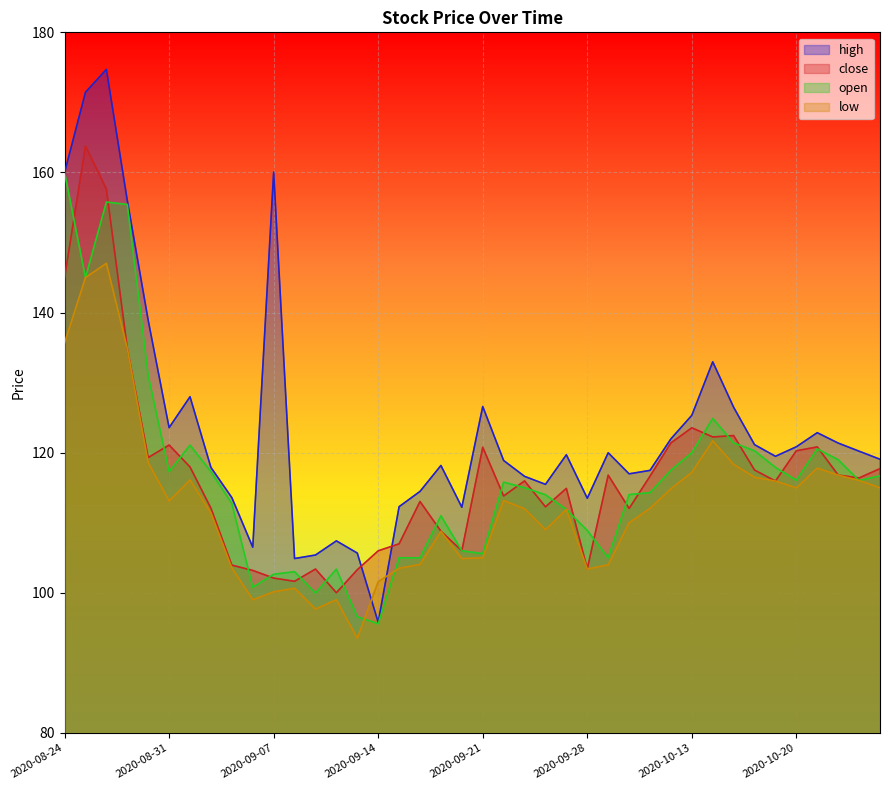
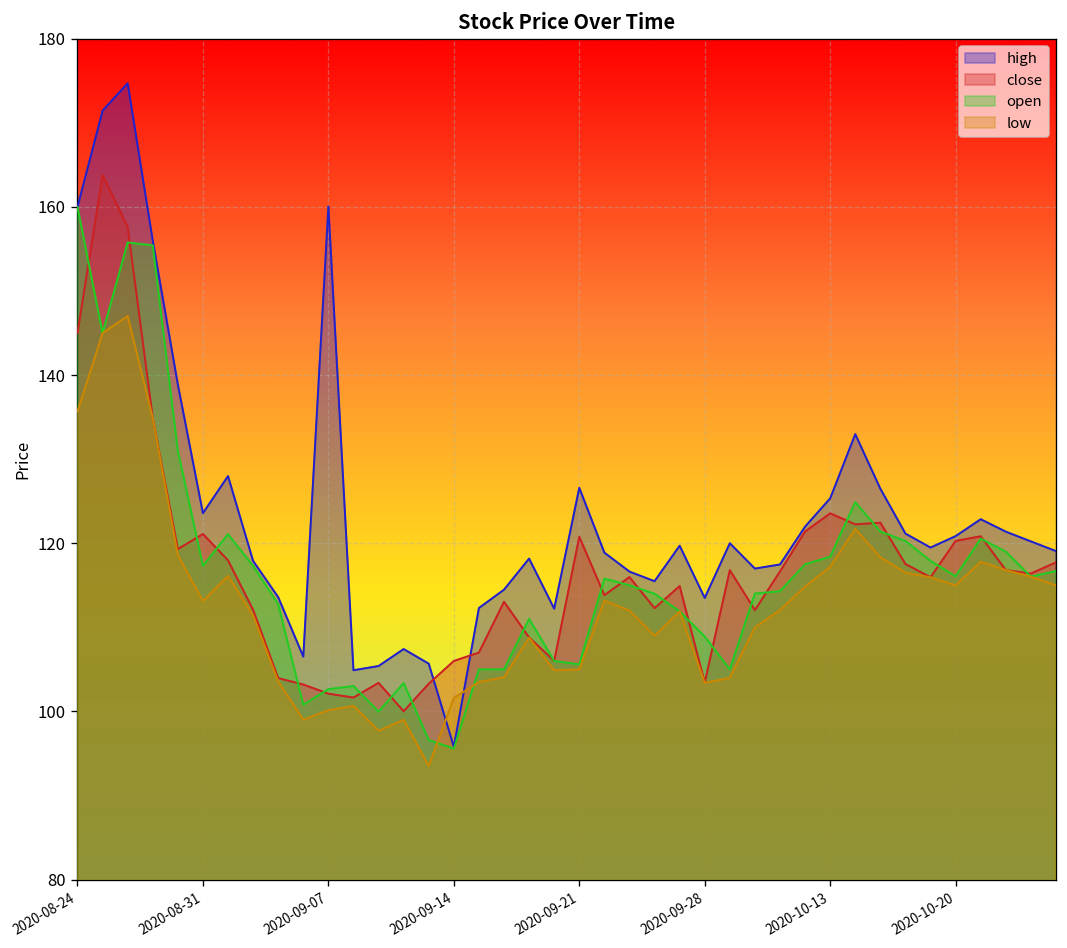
open, 2020-10-13: 120 -> 118
